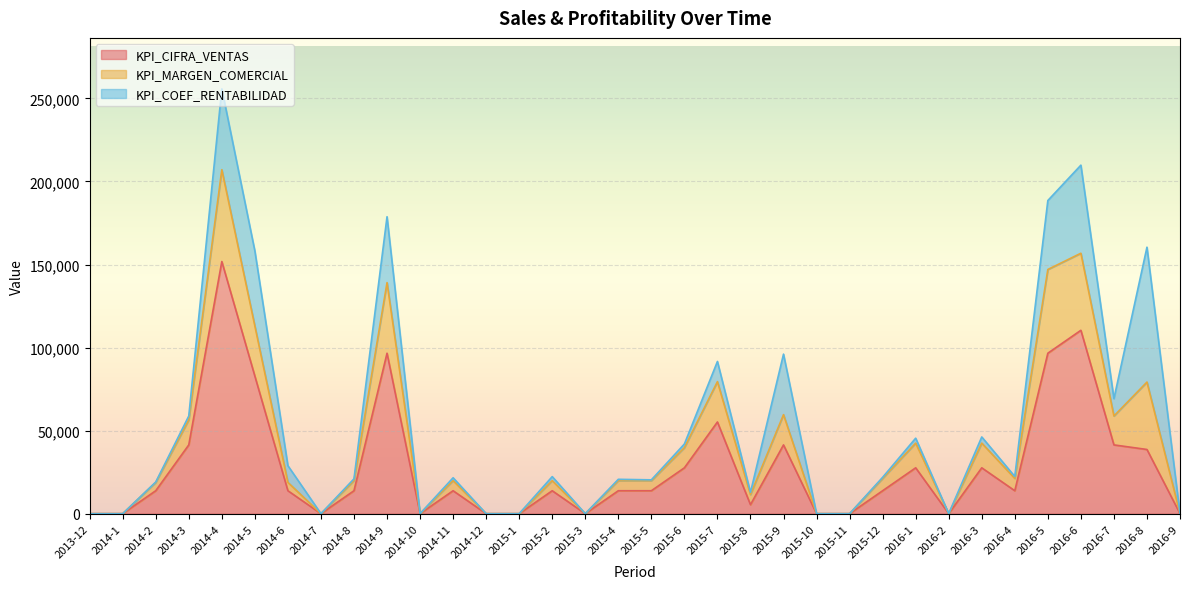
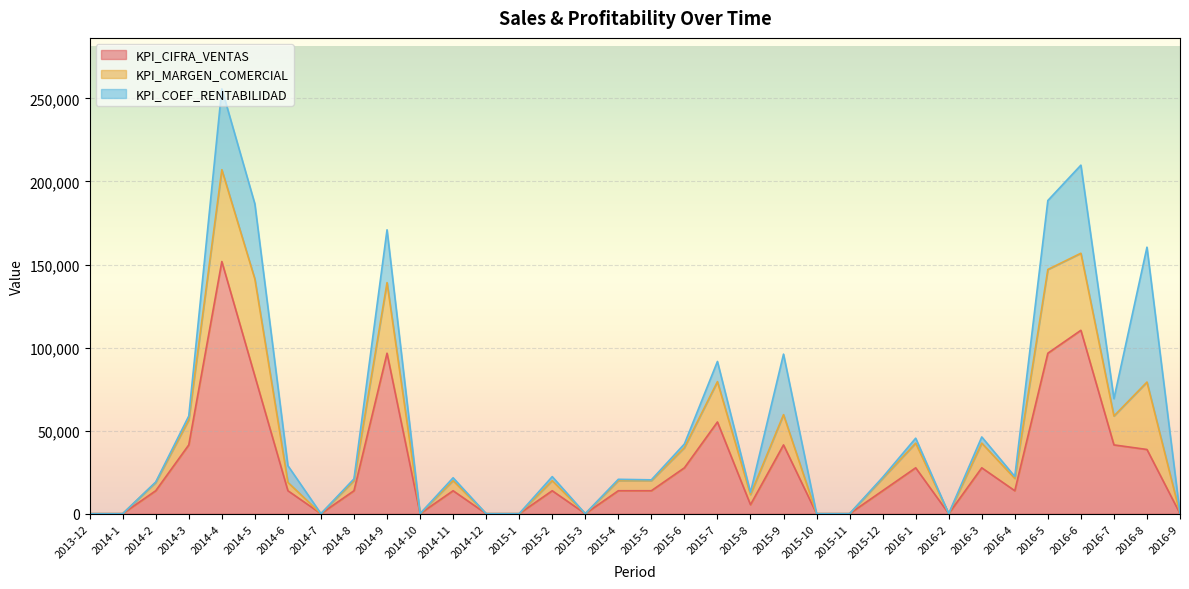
KPI_MARGEN_COMERCIAL, 2014-5: 30,000 -> 58,000
KPI_COEF_RENTABILIDAD, 2014-9: 40,000 -> 32,000
